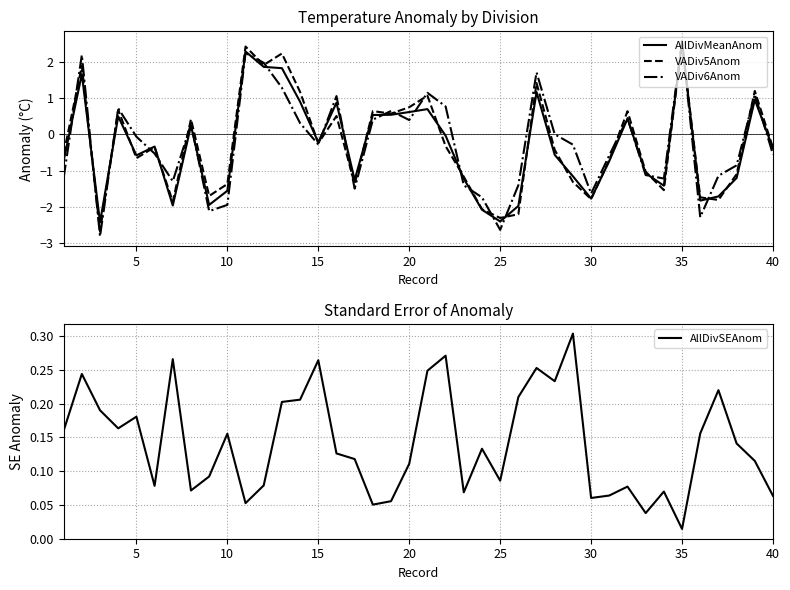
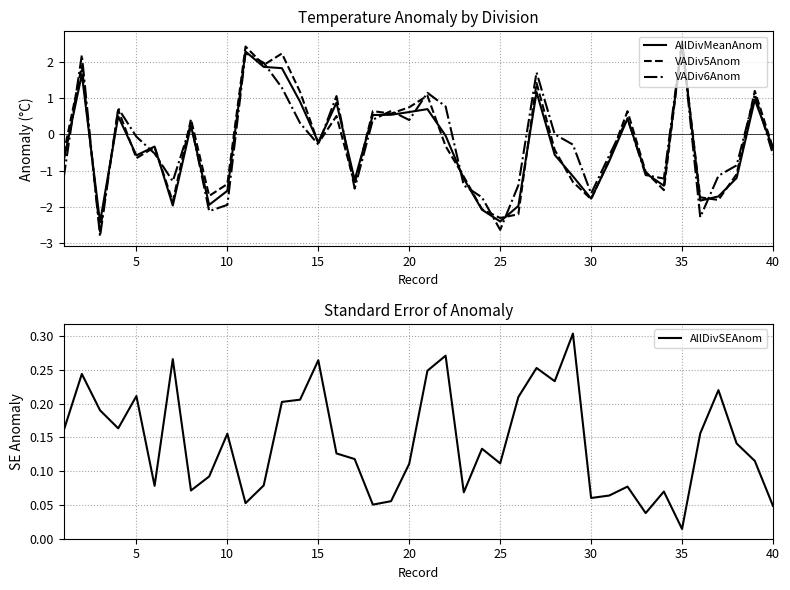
Standard Error of Anomaly, 5: 0.18 -> 0.21
Standard Error of Anomaly, 25: 0.09 -> 0.11
Standard Error of Anomaly, 40: 0.06 -> 0.05
